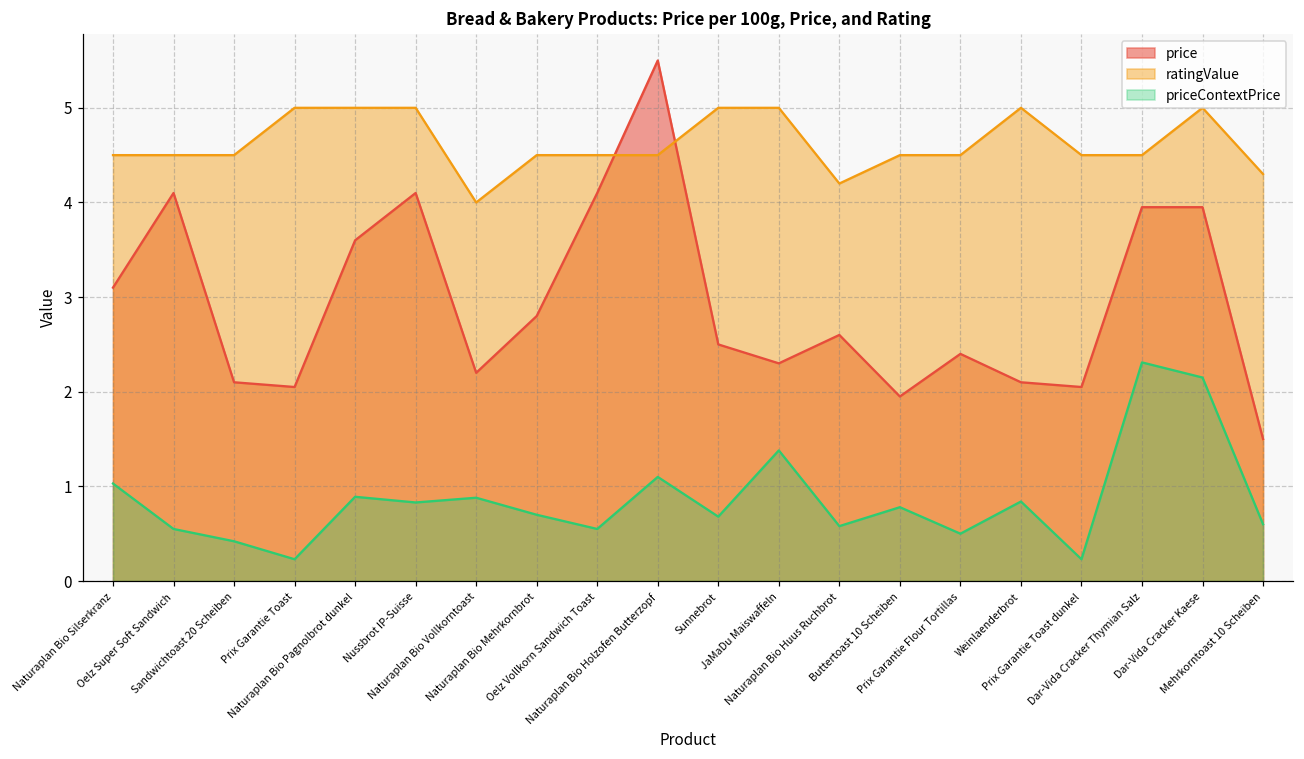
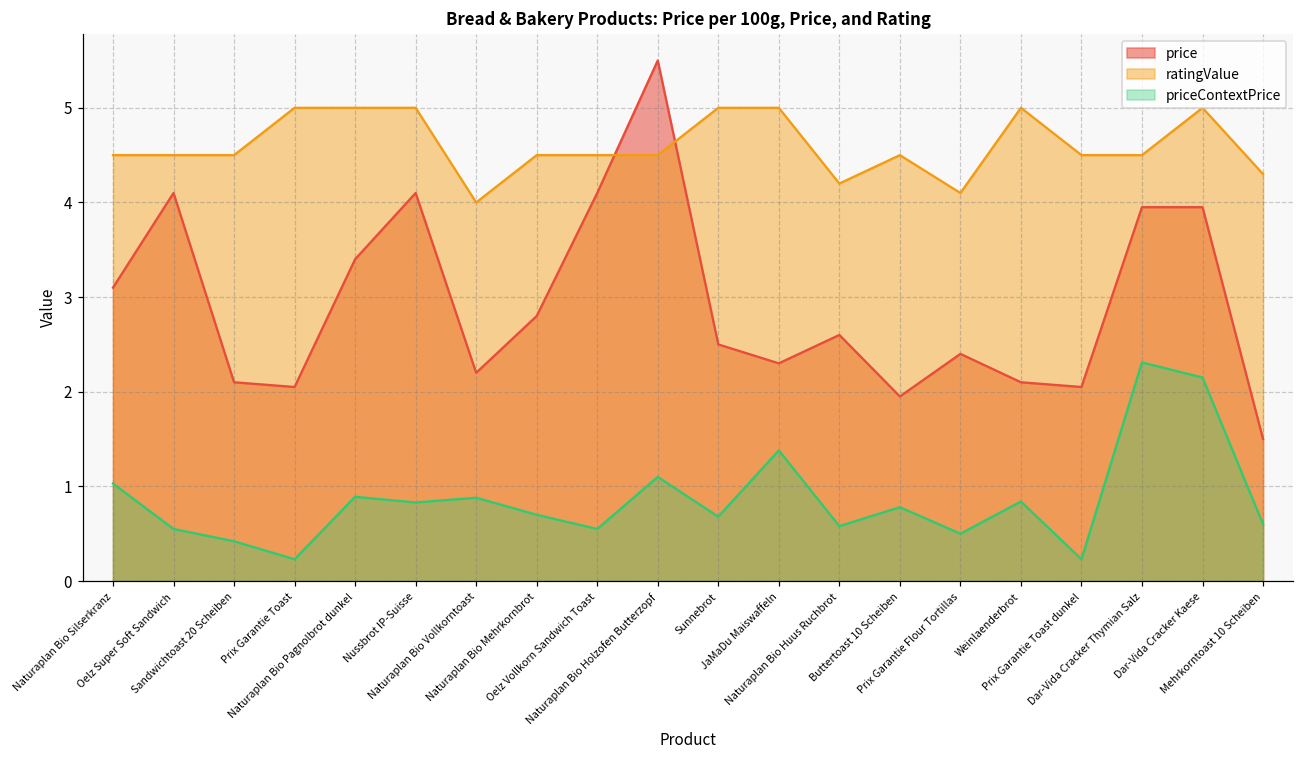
price, Naturaplan Bio Pagnolbrot dunkel: 3.6 -> 3.4
ratingValue, Prix Garantie Flour Tortillas: 4.5 -> 4.1
